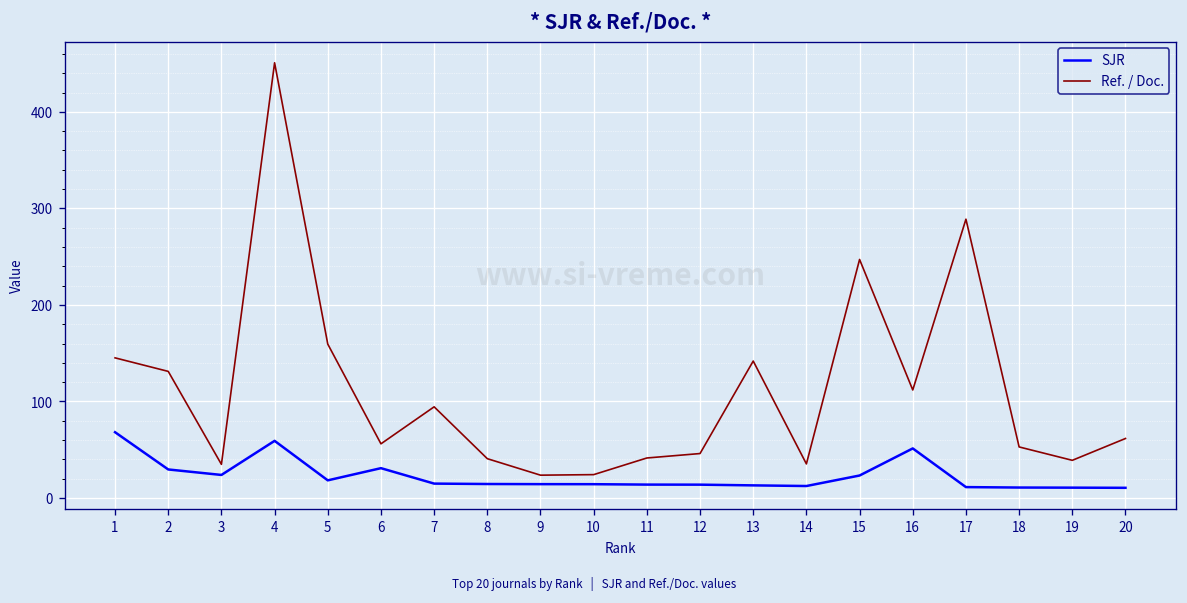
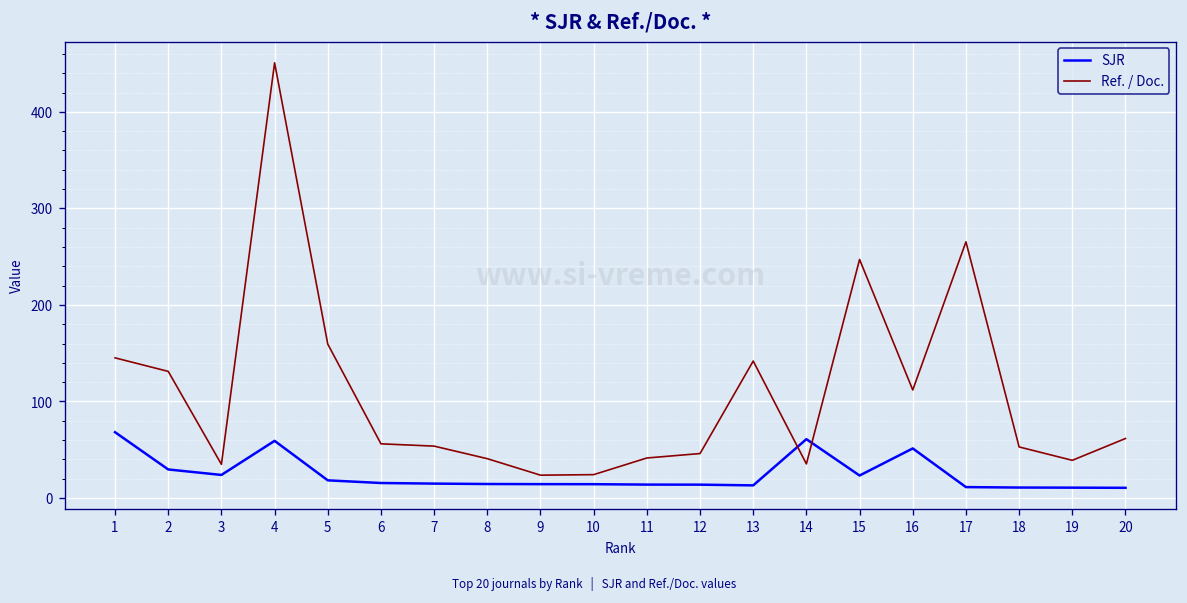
SJR, 6: 30 -> 20
Ref. / Doc., 7: 90 -> 50
SJR, 14: 10 -> 60
Ref. / Doc., 17: 290 -> 270
